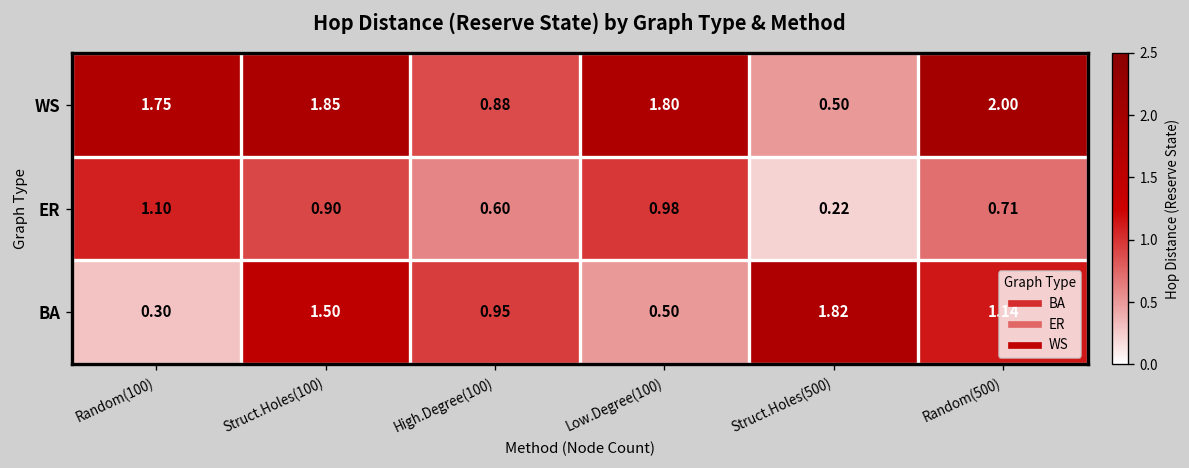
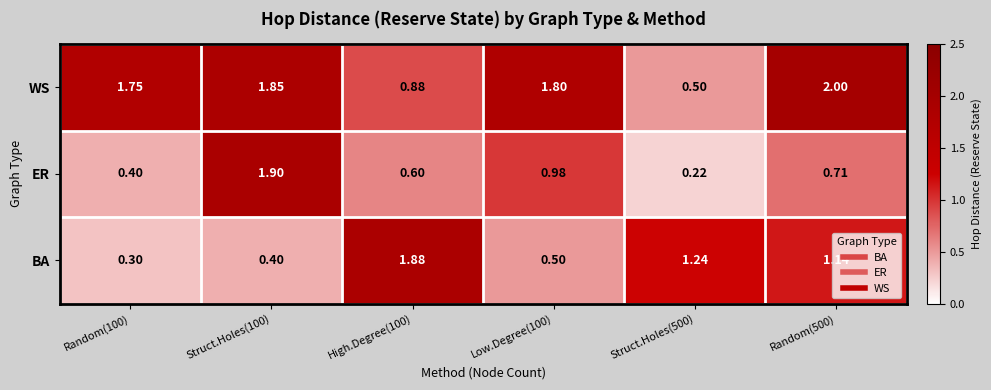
ER, Random(100): 1.10 -> 0.40
ER, Struct.Holes(100): 0.90 -> 1.90
BA, Struct.Holes(100): 1.50 -> 0.40
BA, High.Degree(100): 0.95 -> 1.88
BA, Struct.Holes(500): 1.82 -> 1.24
